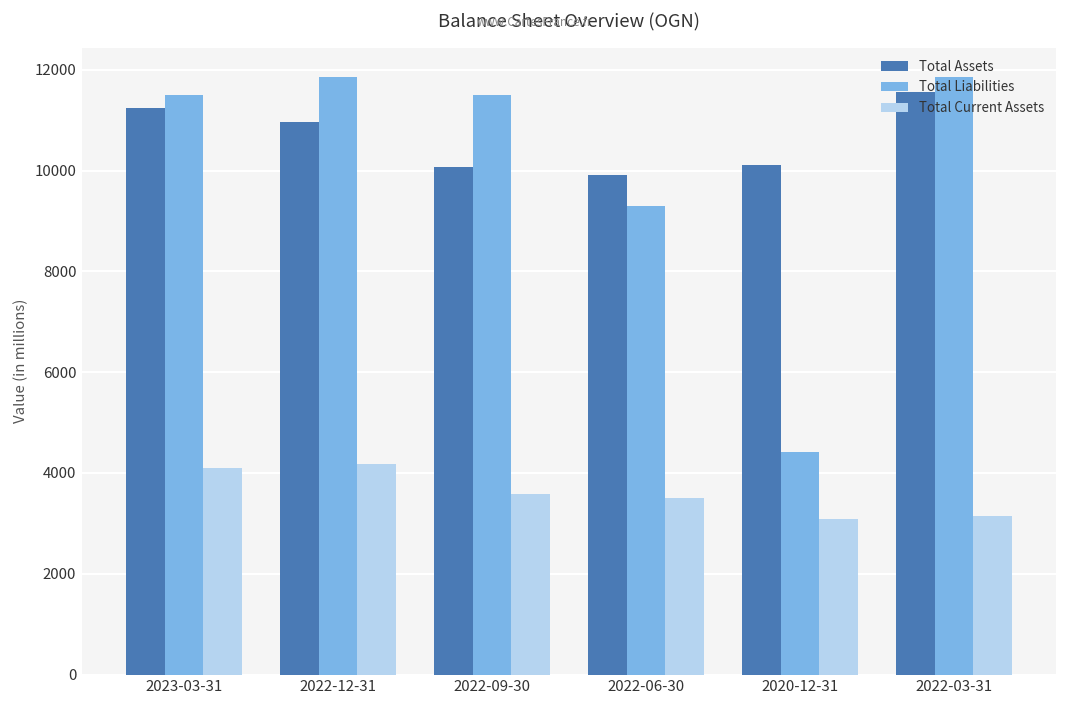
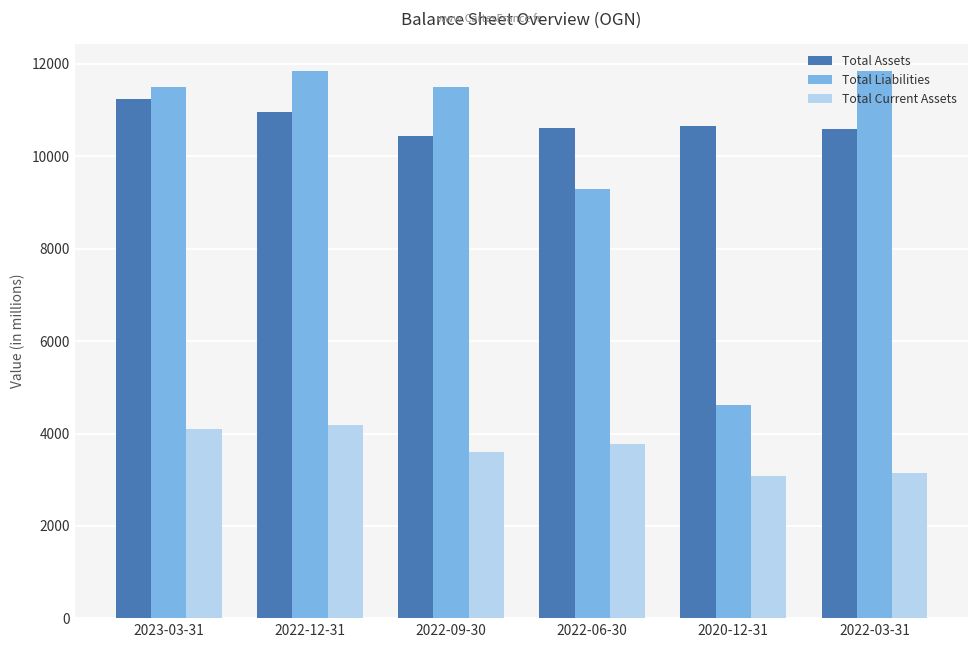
Total Assets, 2022-09-30: 10100 -> 10400
Total Assets, 2022-06-30: 9900 -> 10600
Total Current Assets, 2022-06-30: 3500 -> 3800
Total Assets, 2020-12-31: 10100 -> 10700
Total Liabilities, 2020-12-31: 4400 -> 4600
Total Assets, 2022-03-31: 11600 -> 10600
